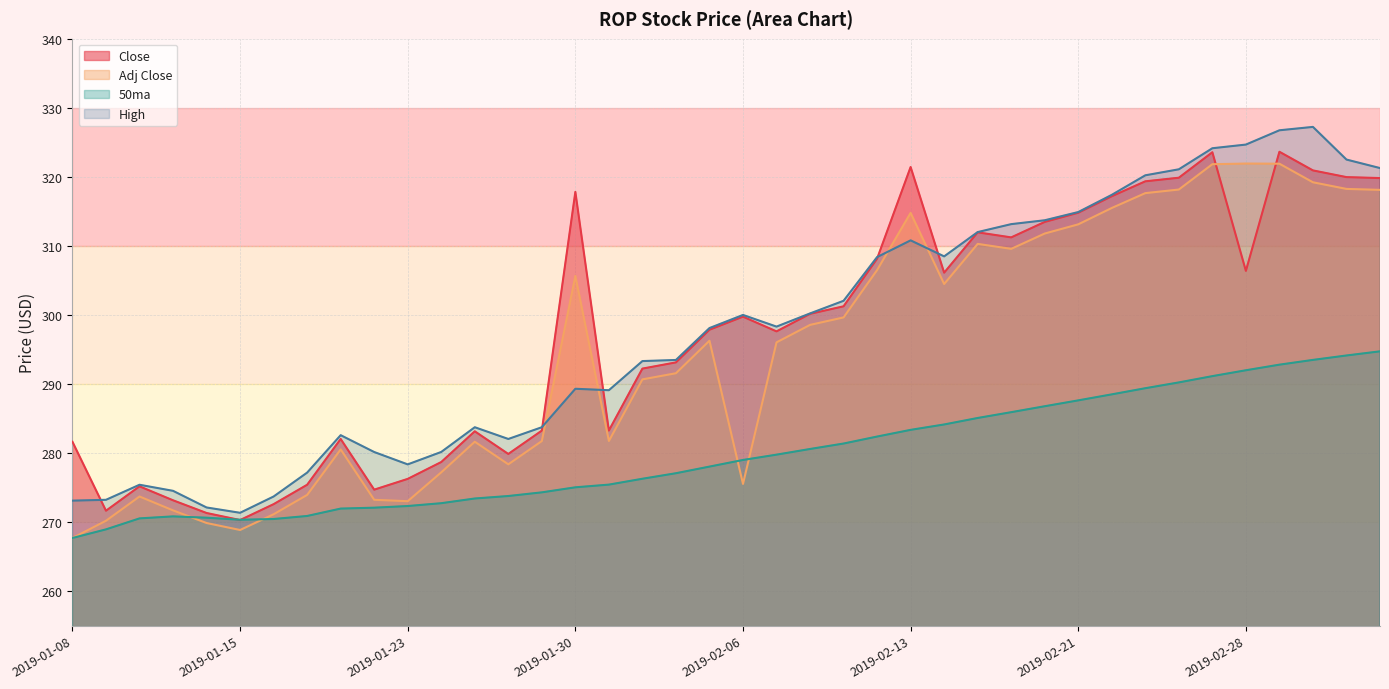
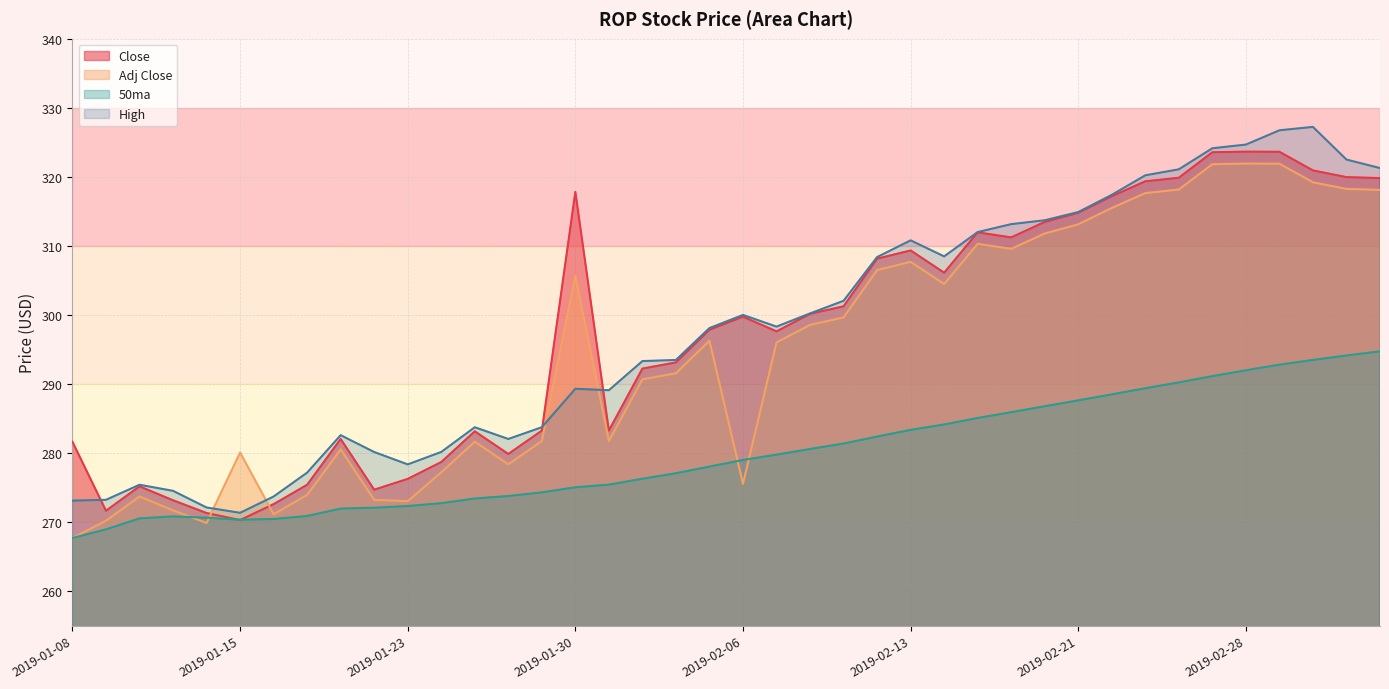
Adj Close, 2019-01-15: 269 -> 280
Close, 2019-02-13: 321 -> 309
Adj Close, 2019-02-13: 315 -> 308
Close, 2019-02-28: 306 -> 324
